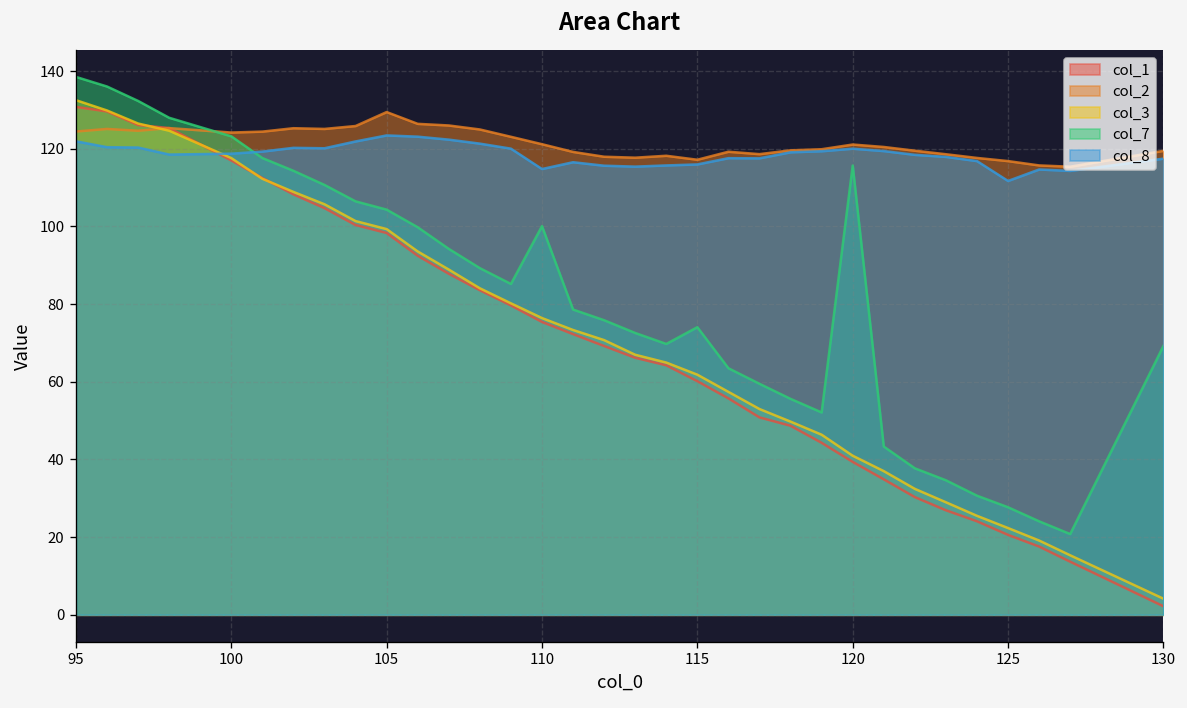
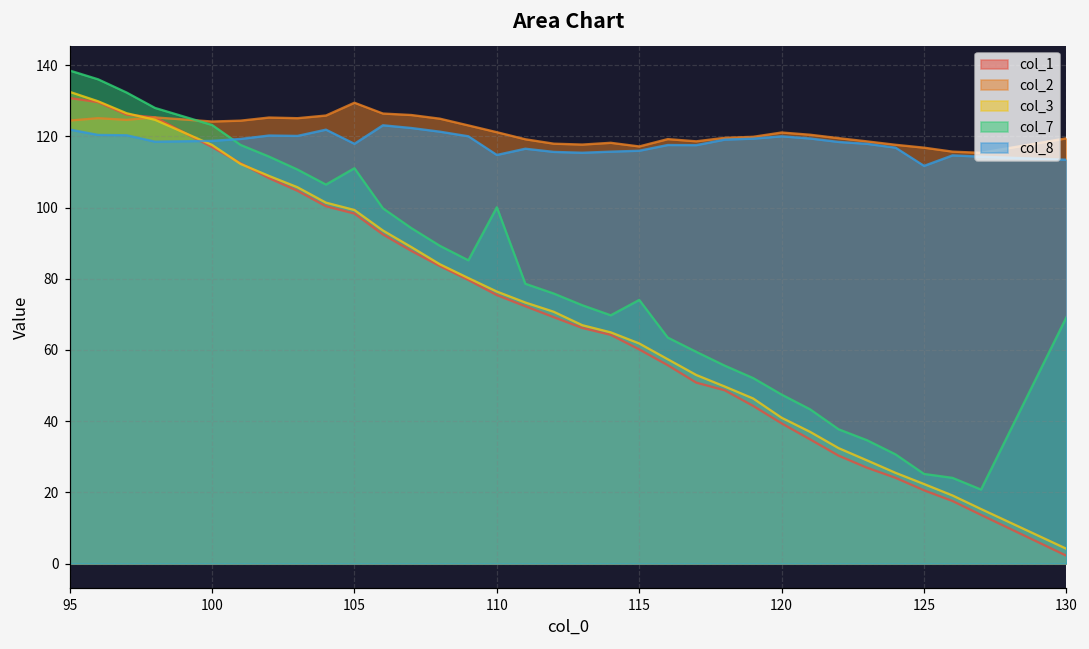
col_7, 105: 104 -> 111
col_8, 105: 123 -> 118
col_7, 120: 116 -> 47
col_7, 125: 28 -> 25
col_8, 130: 117 -> 113
